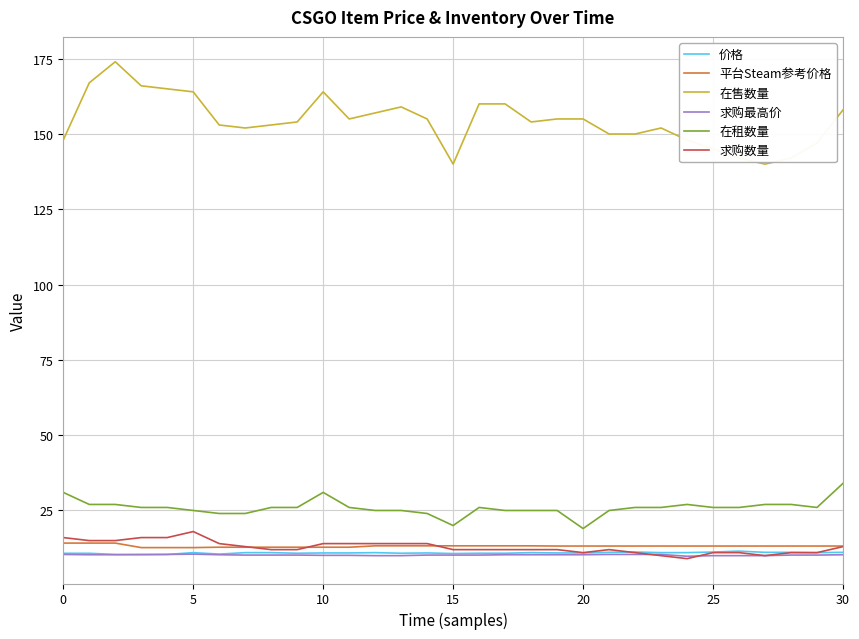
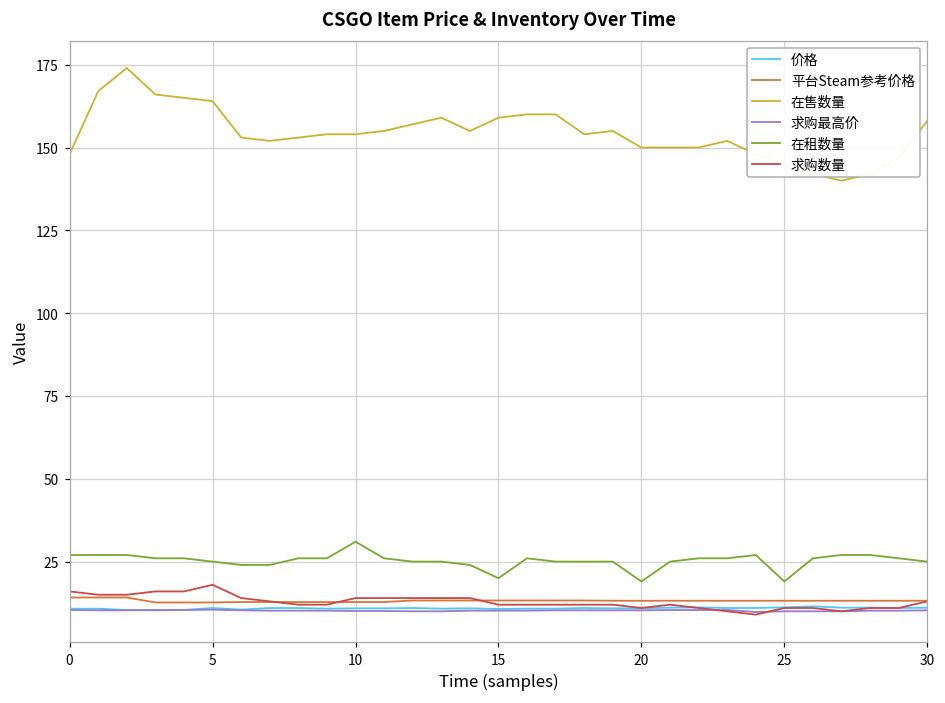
在租数量, 0: 31 -> 27
在售数量, 10: 164 -> 154
在售数量, 15: 140 -> 159
在售数量, 20: 155 -> 150
在租数量, 25: 26 -> 19
在租数量, 30: 34 -> 25
